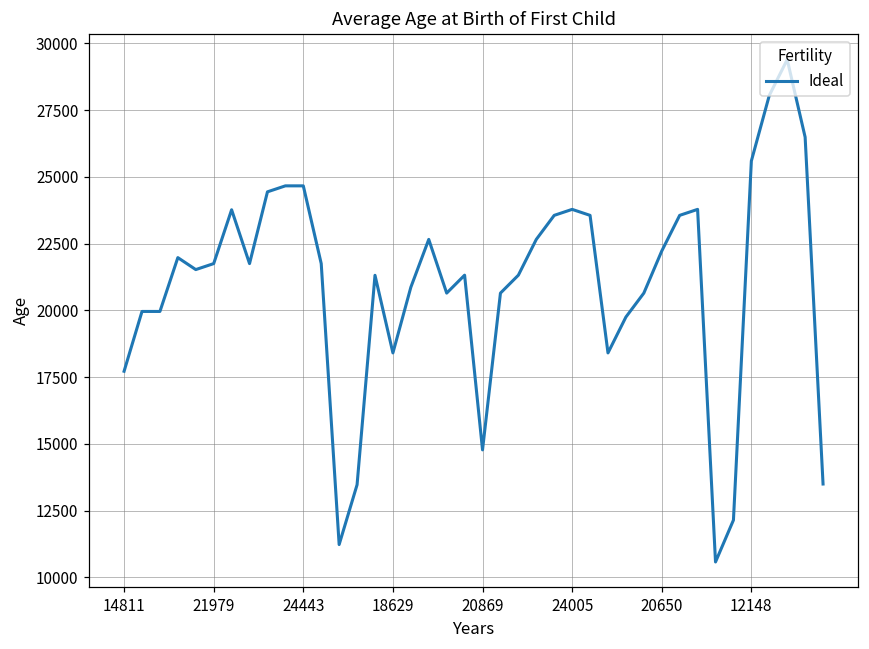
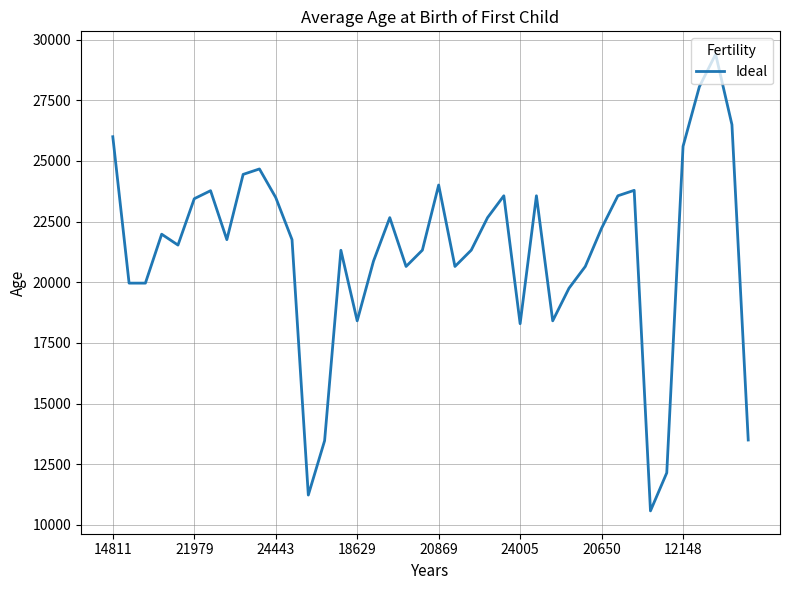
14811: 17700 -> 26000
21979: 21800 -> 23400
24443: 24700 -> 23500
20869: 14800 -> 24000
24005: 23800 -> 18300
